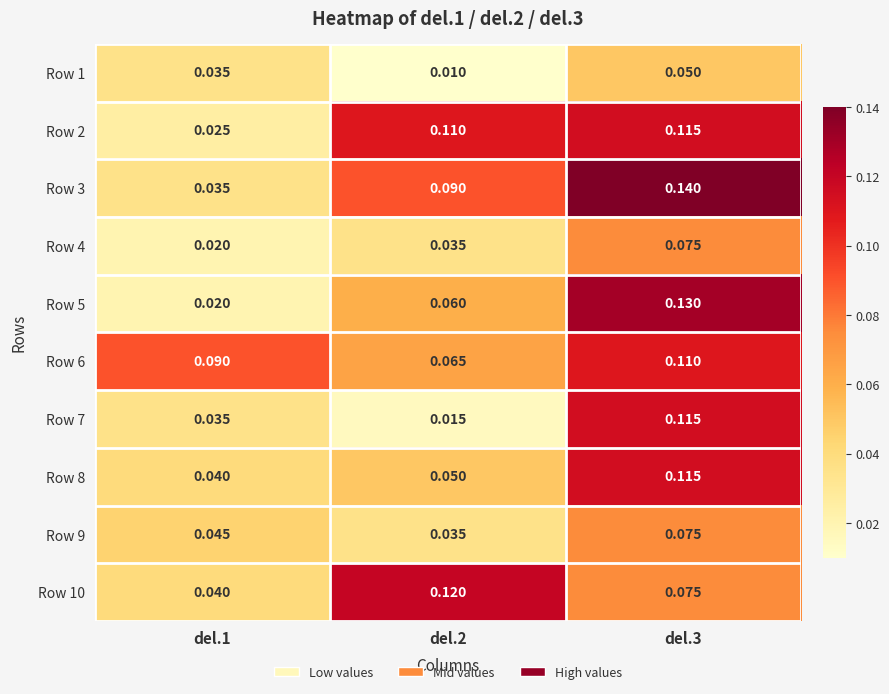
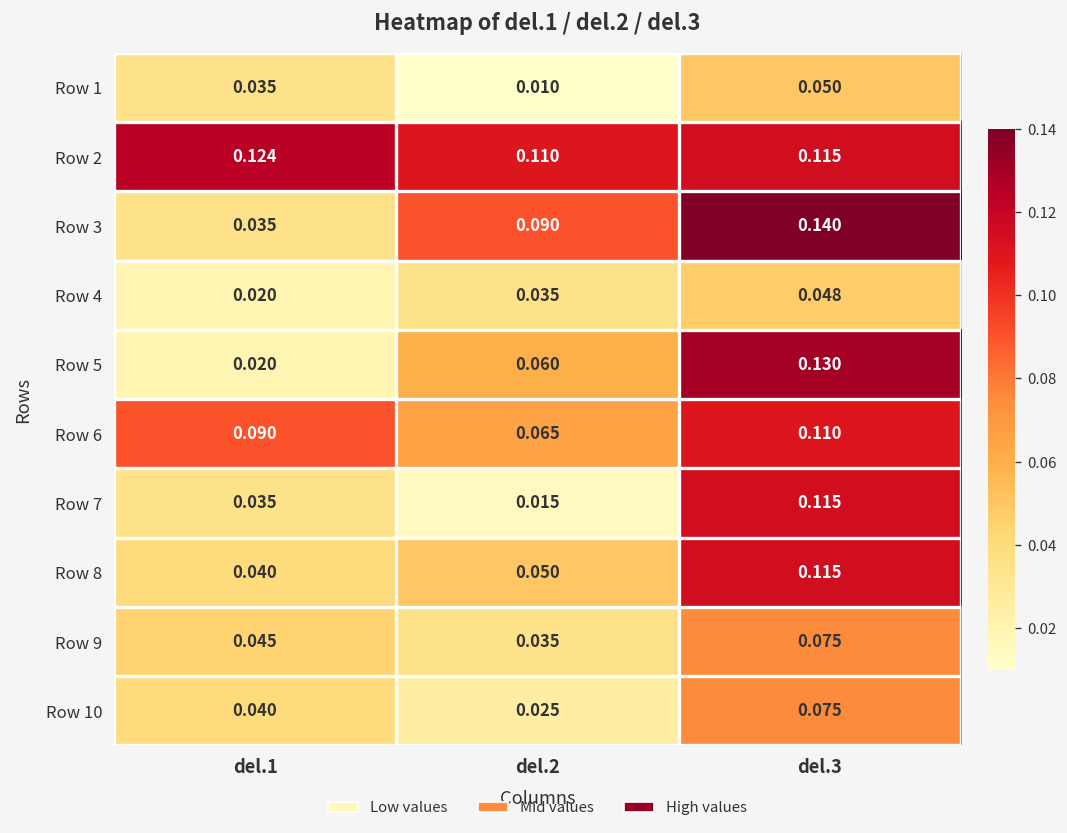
Row 2, del.1: 0.025 -> 0.124
Row 4, del.3: 0.075 -> 0.048
Row 10, del.2: 0.120 -> 0.025
